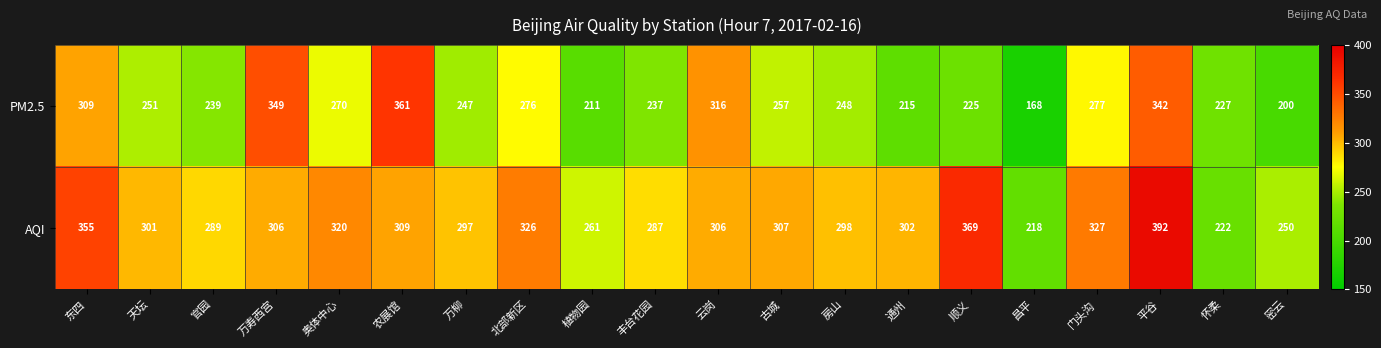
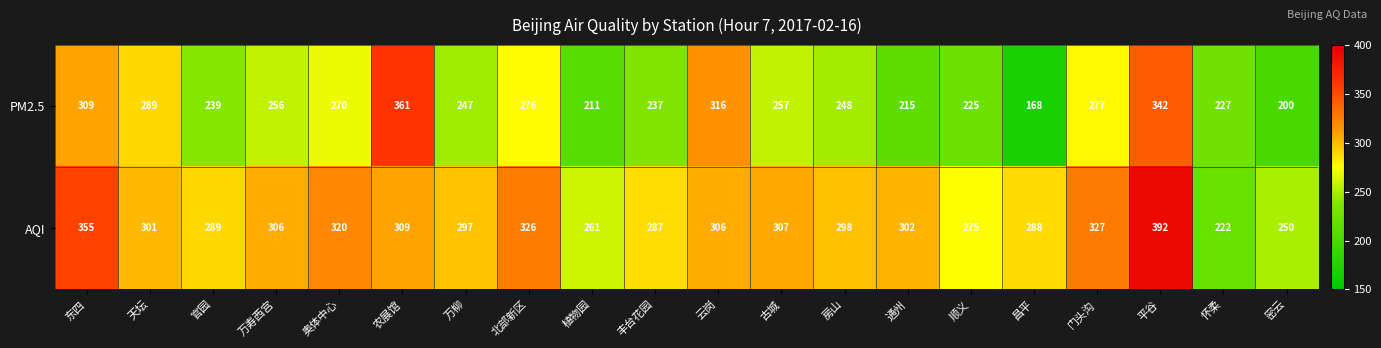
PM2.5, 天坛: 251 -> 289
PM2.5, 万寿西宫: 349 -> 256
AQI, 顺义: 369 -> 275
AQI, 昌平: 218 -> 288
